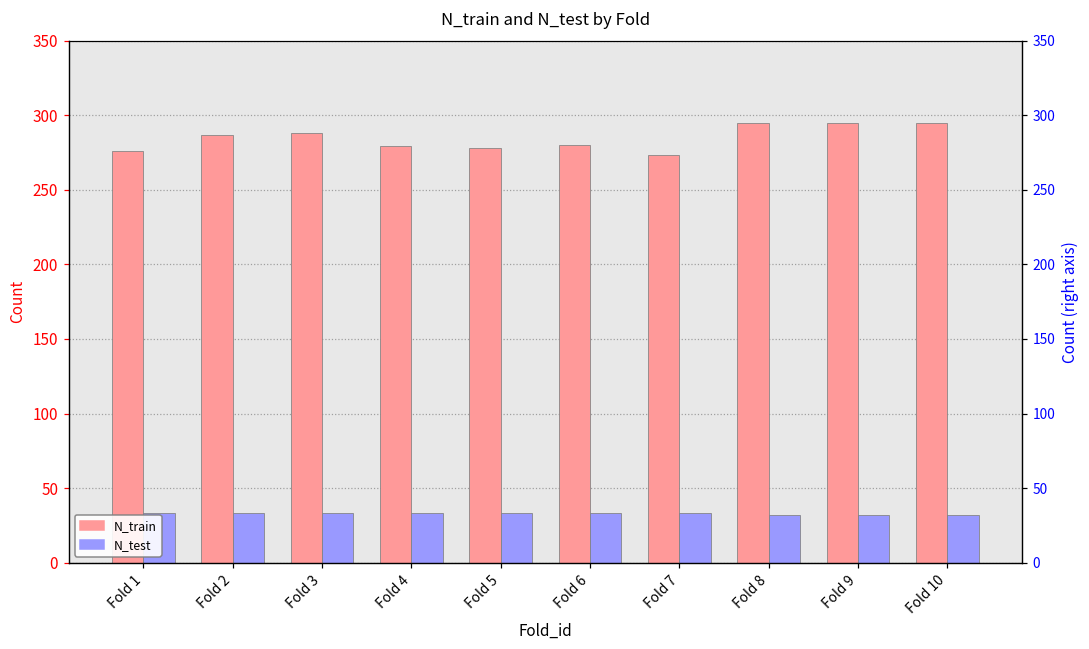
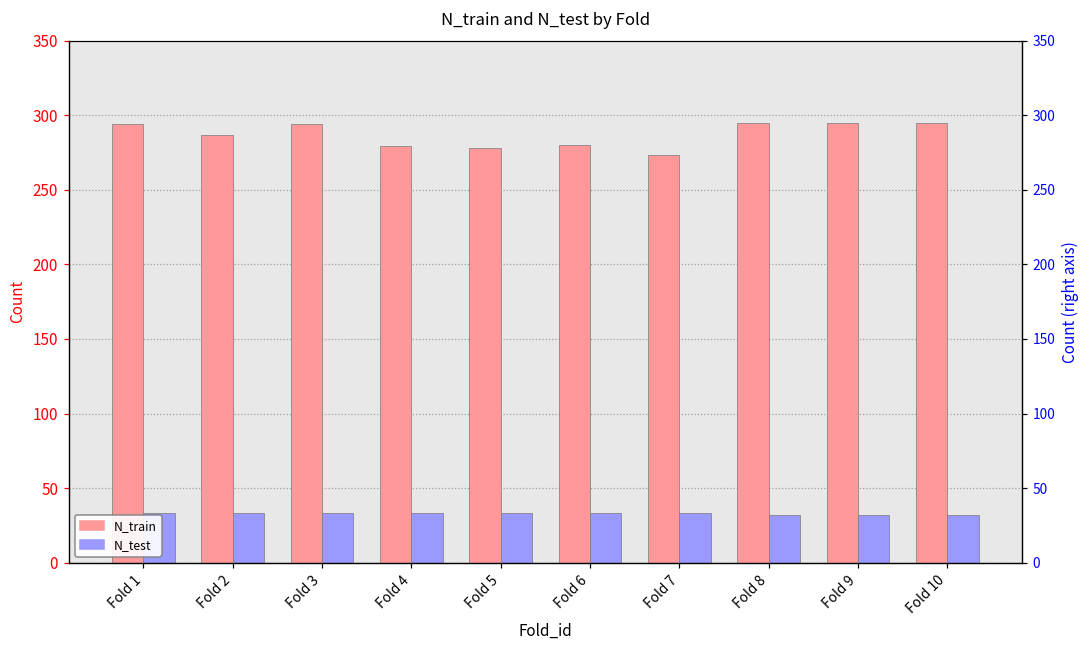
N_train, Fold 1: 276 -> 294
N_train, Fold 3: 288 -> 294
